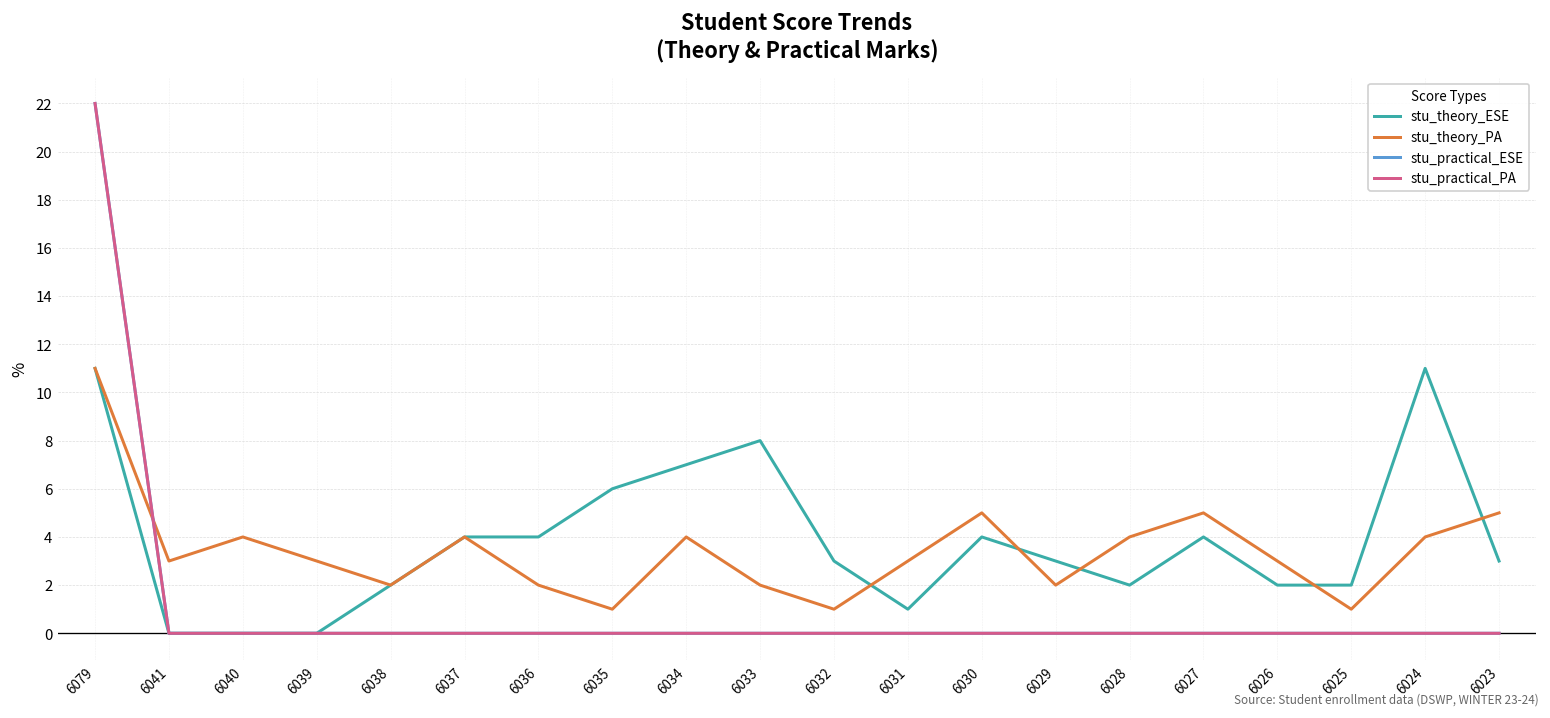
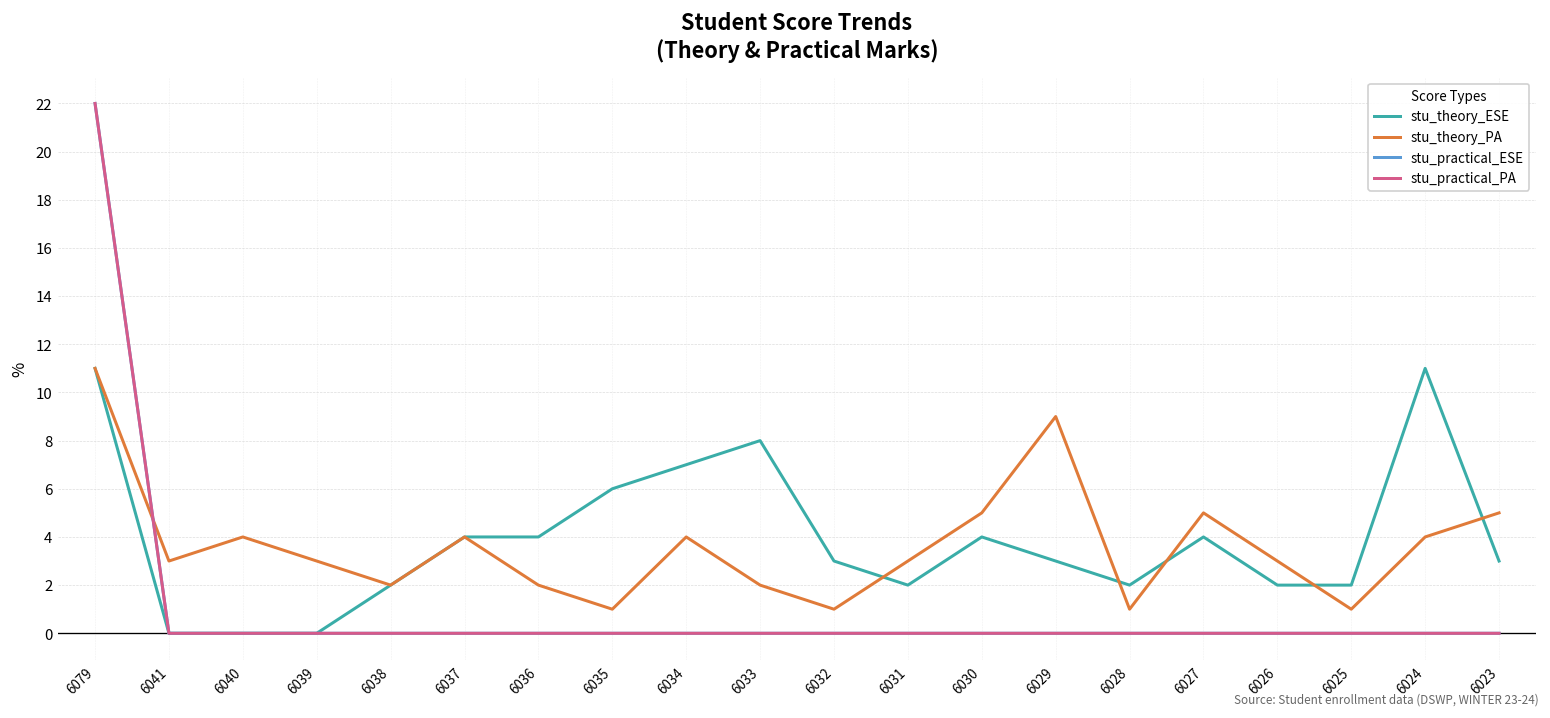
stu_theory_ESE, 6031: 1 -> 2
stu_theory_PA, 6029: 2 -> 9
stu_theory_PA, 6028: 4 -> 1
